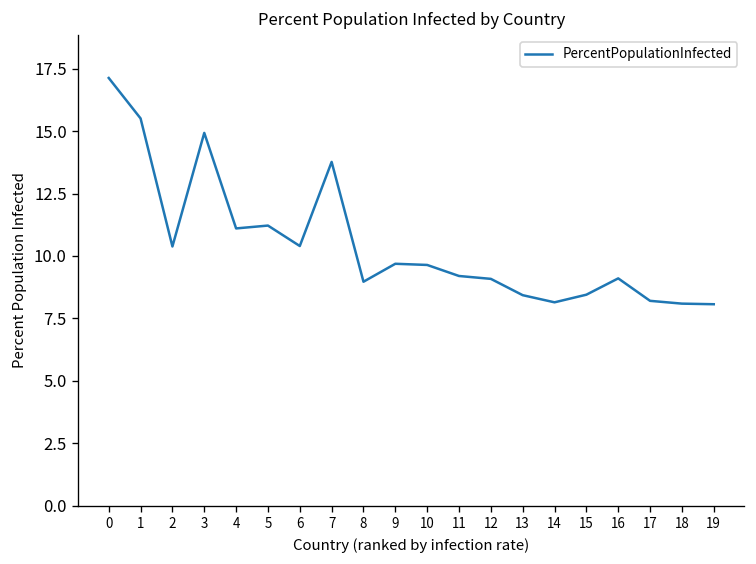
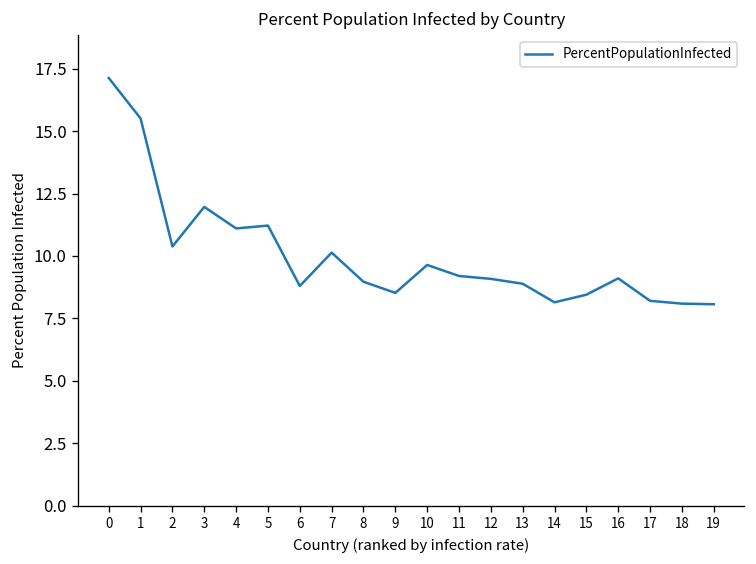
3: 14.9 -> 12.0
6: 10.4 -> 8.8
7: 13.8 -> 10.1
9: 9.7 -> 8.5
13: 8.4 -> 8.9
